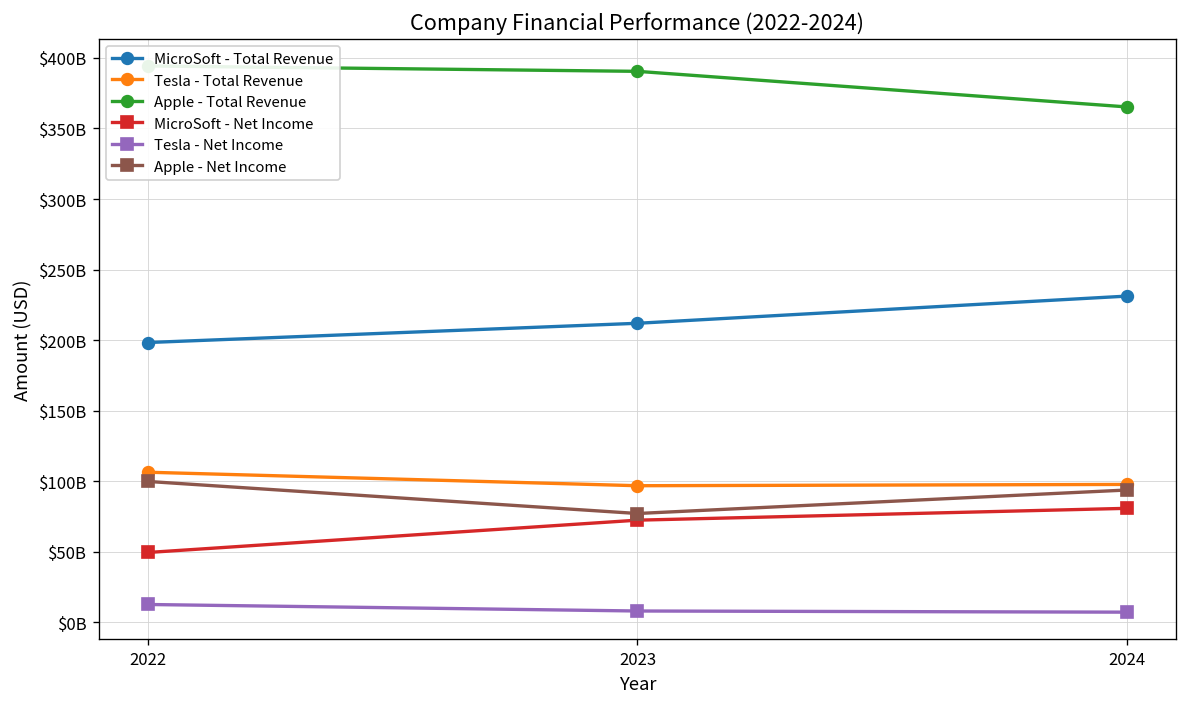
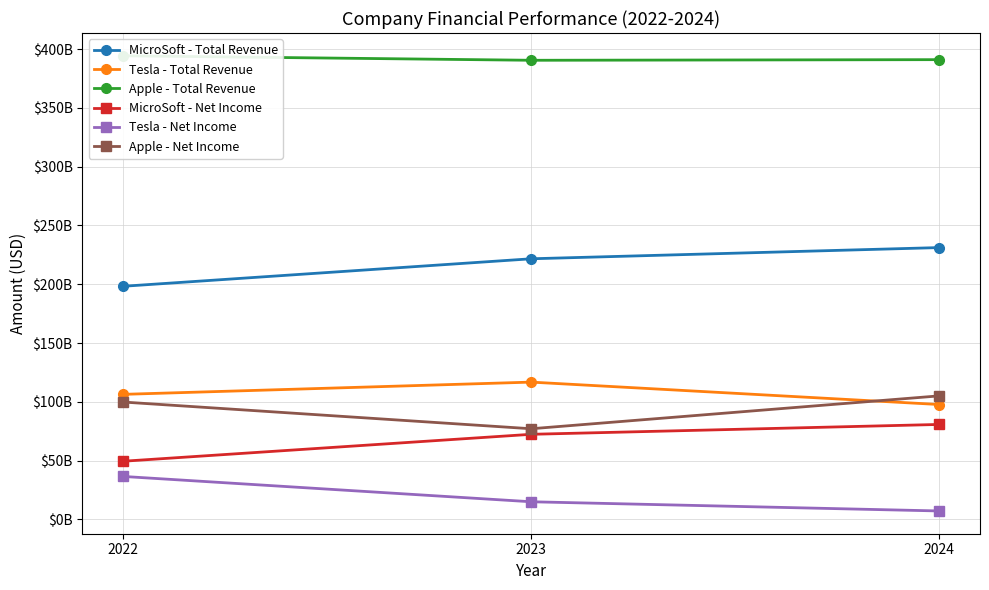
Tesla - Net Income, 2022: $13000000000 -> $37000000000
MicroSoft - Total Revenue, 2023: $212000000000 -> $222000000000
Tesla - Total Revenue, 2023: $97000000000 -> $117000000000
Tesla - Net Income, 2023: $8000000000 -> $15000000000
Apple - Total Revenue, 2024: $365000000000 -> $391000000000
Apple - Net Income, 2024: $94000000000 -> $105000000000
